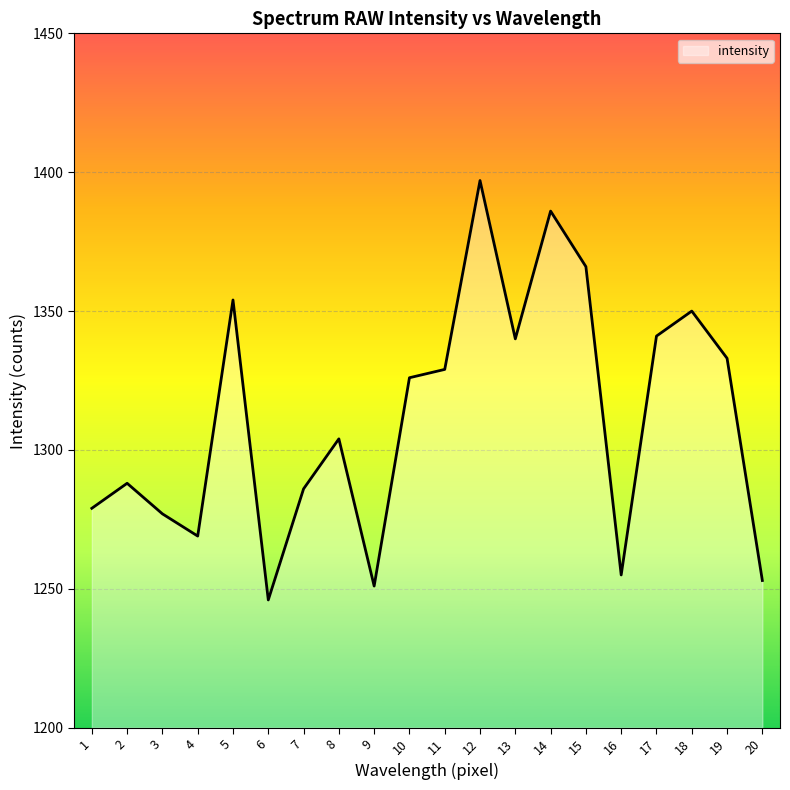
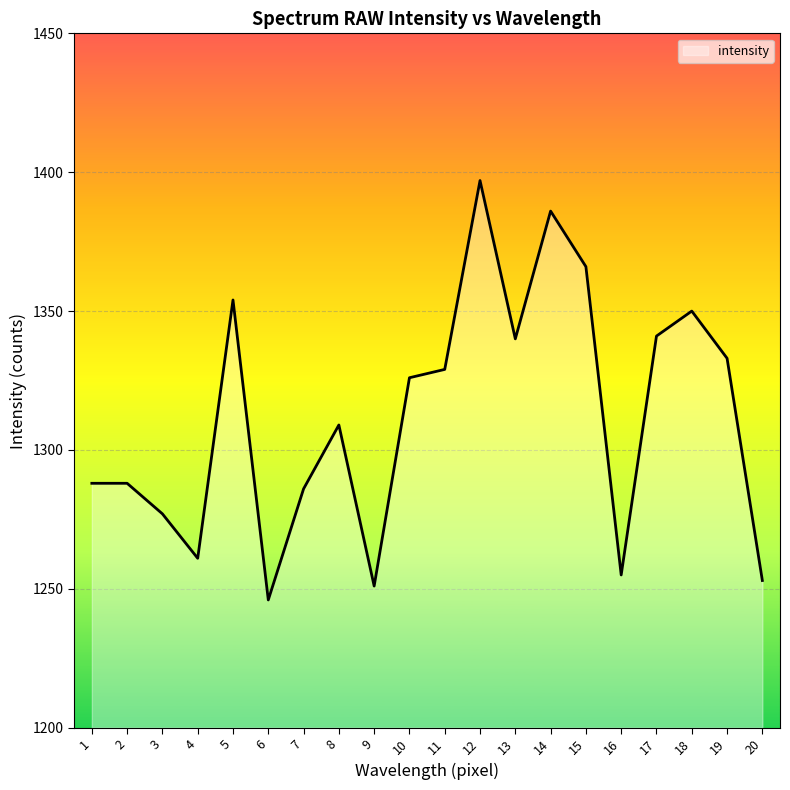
1: 1279 -> 1288
4: 1269 -> 1261
8: 1304 -> 1309
